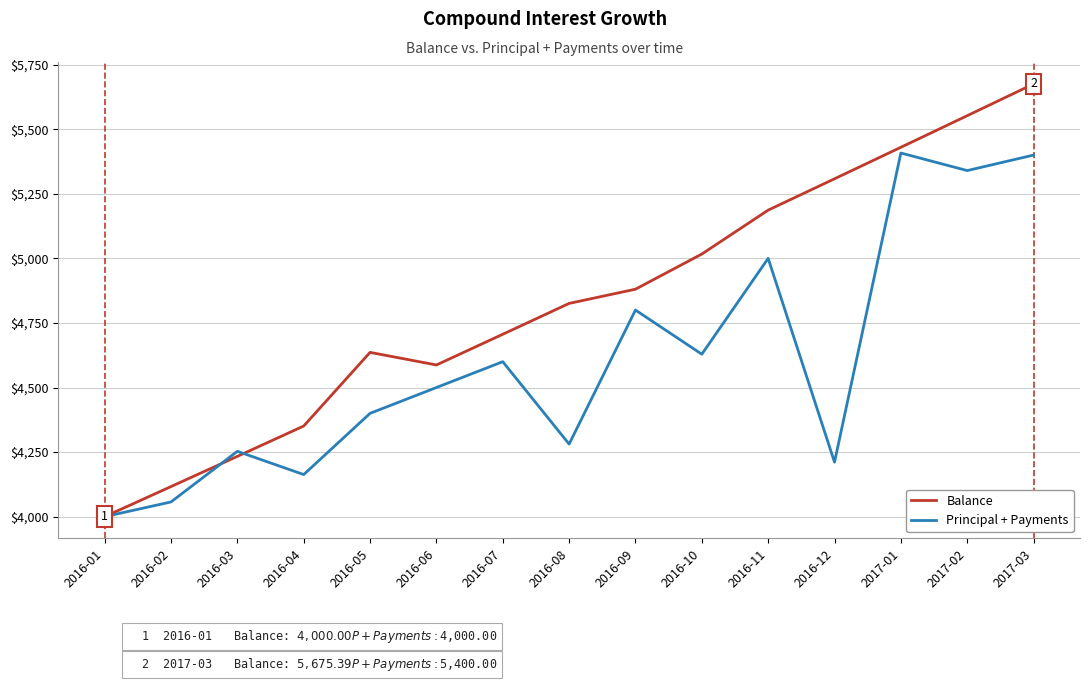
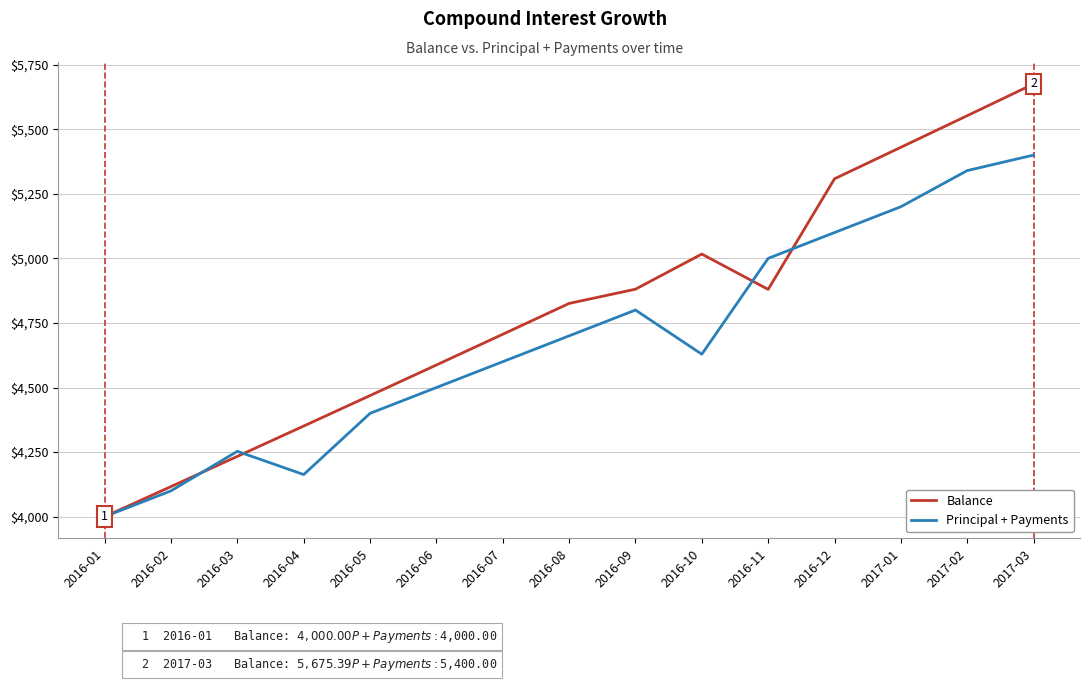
Principal + Payments, 2016-02: $4,060 -> $4,100
Balance, 2016-05: $4,640 -> $4,470
Principal + Payments, 2016-08: $4,280 -> $4,700
Balance, 2016-11: $5,190 -> $4,880
Principal + Payments, 2016-12: $4,210 -> $5,100
Principal + Payments, 2017-01: $5,410 -> $5,200
